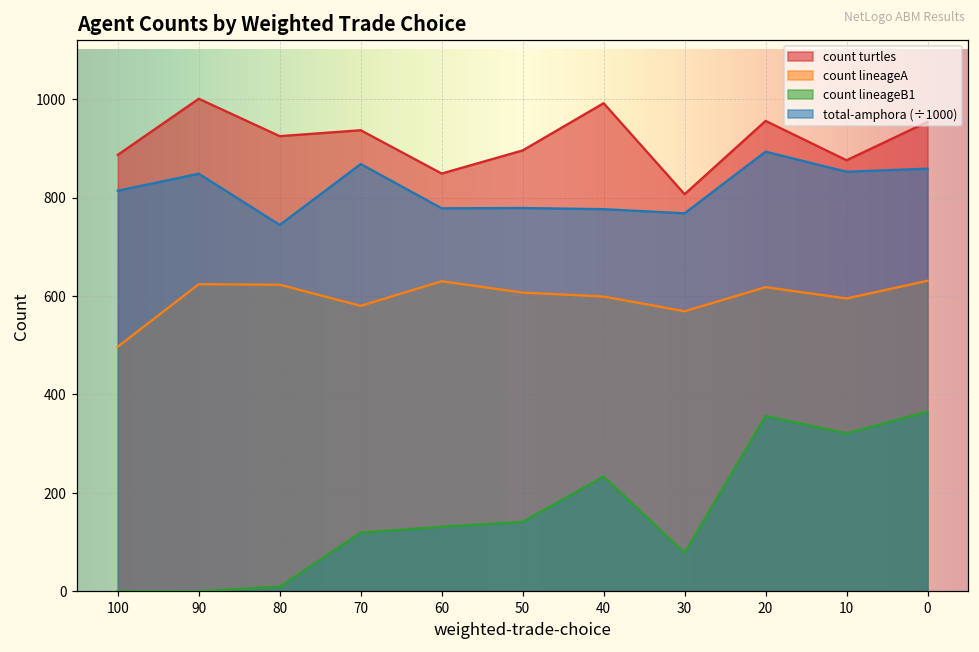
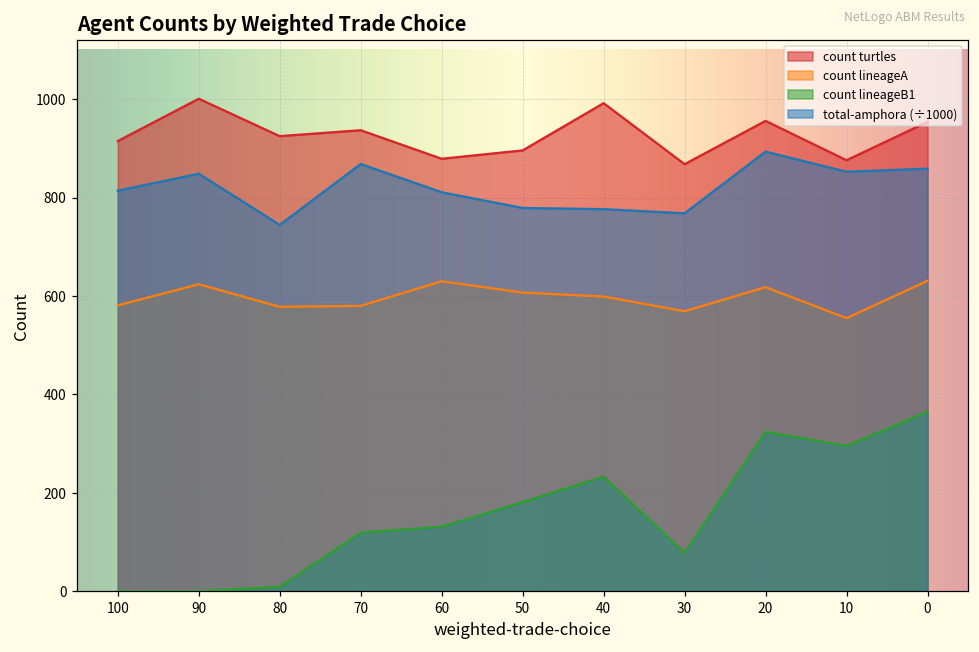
count turtles, 100: 890 -> 920
count lineageA, 100: 500 -> 580
count lineageA, 80: 620 -> 580
count turtles, 60: 850 -> 880
total-amphora (÷1000), 60: 780 -> 810
count lineageB1, 50: 140 -> 180
count turtles, 30: 810 -> 870
count lineageB1, 20: 360 -> 320
count lineageA, 10: 600 -> 560
count lineageB1, 10: 320 -> 300
